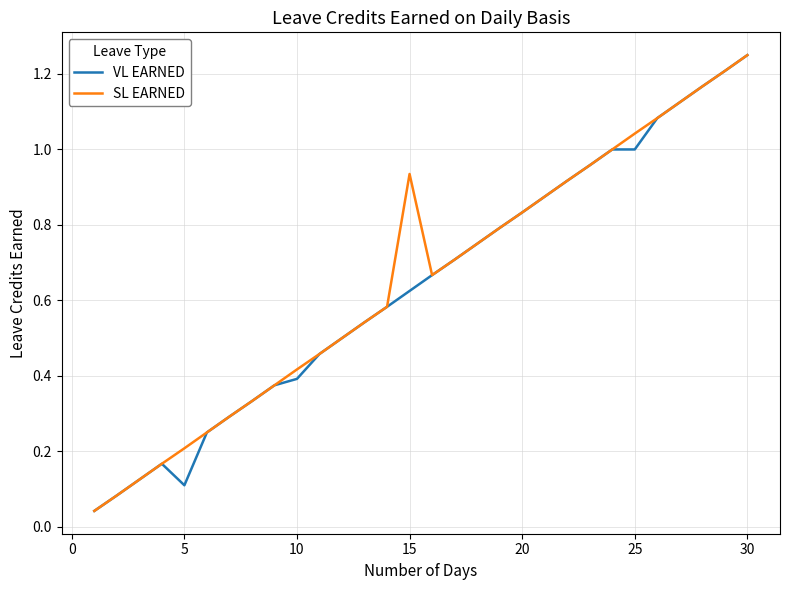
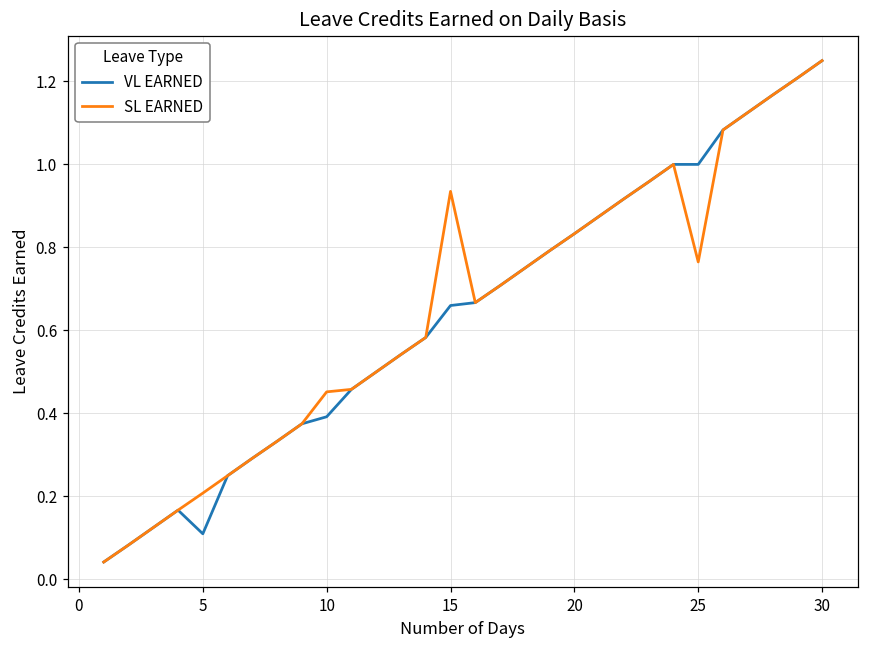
SL EARNED, 10: 0.42 -> 0.45
VL EARNED, 15: 0.63 -> 0.66
SL EARNED, 25: 1.04 -> 0.77
